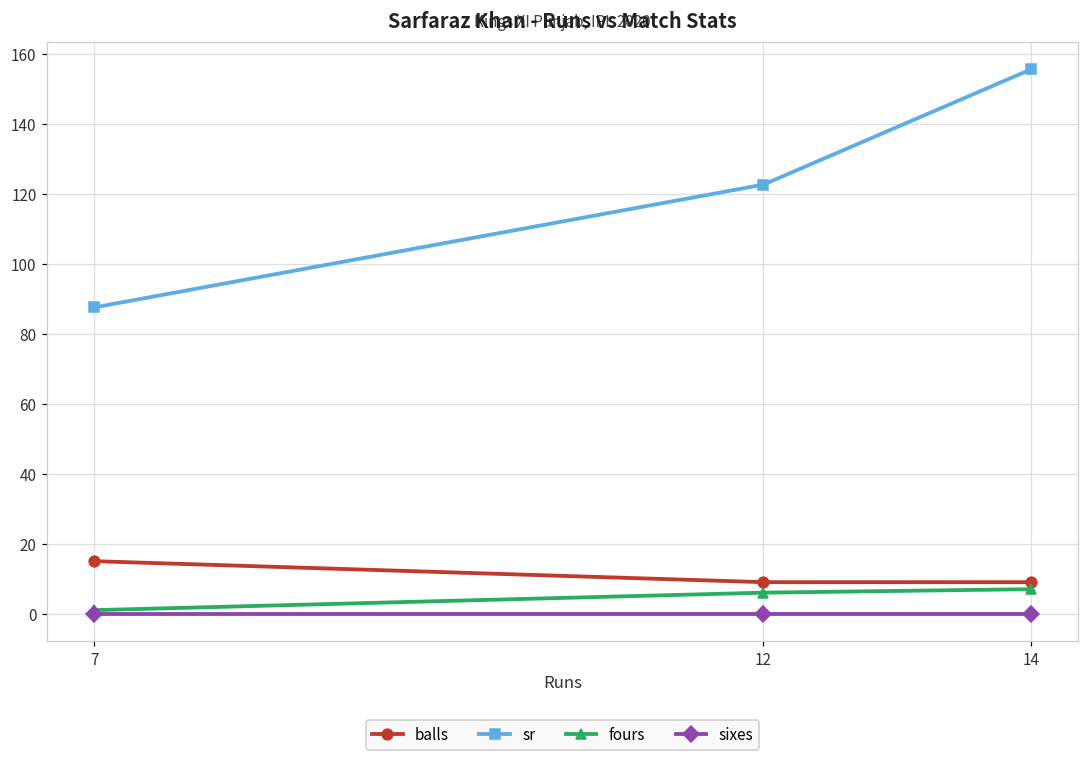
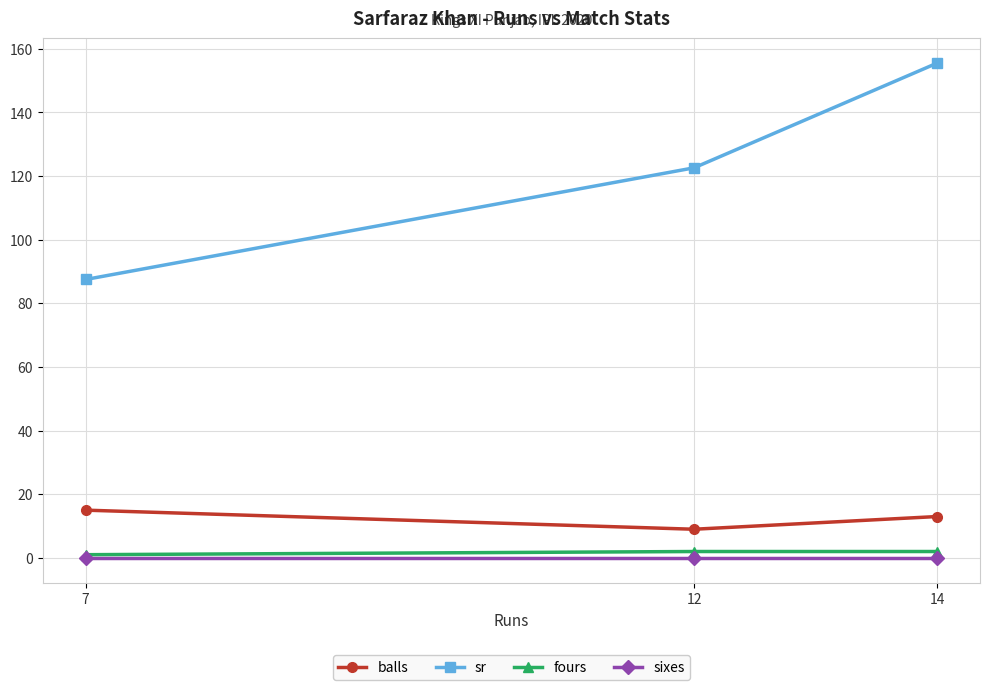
fours, 12: 6 -> 2
balls, 14: 9 -> 13
fours, 14: 7 -> 2
